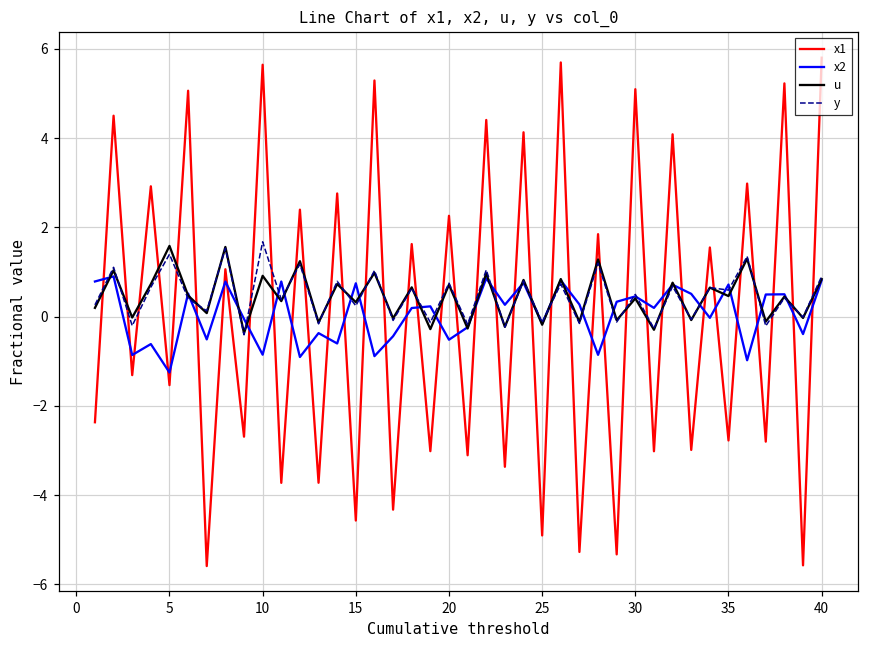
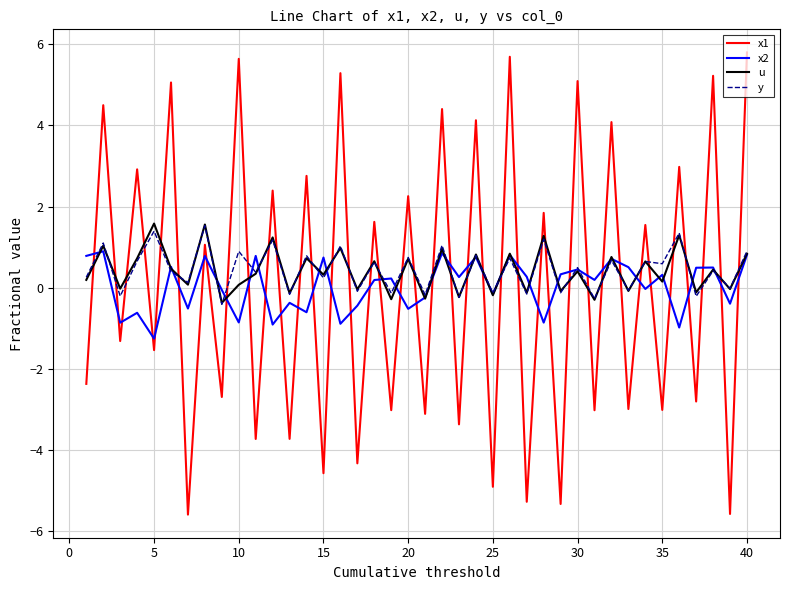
u, 10: 0.9 -> 0.1
y, 10: 1.7 -> 0.9
x1, 35: -2.8 -> -3.0
x2, 35: 0.7 -> 0.3
u, 35: 0.5 -> 0.2
